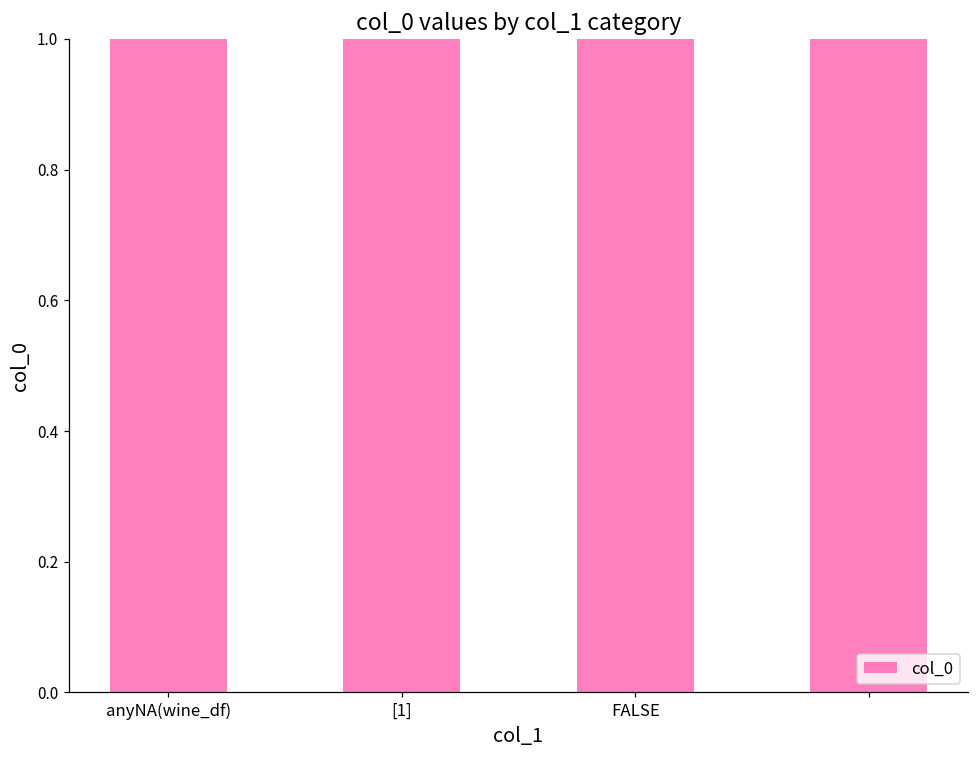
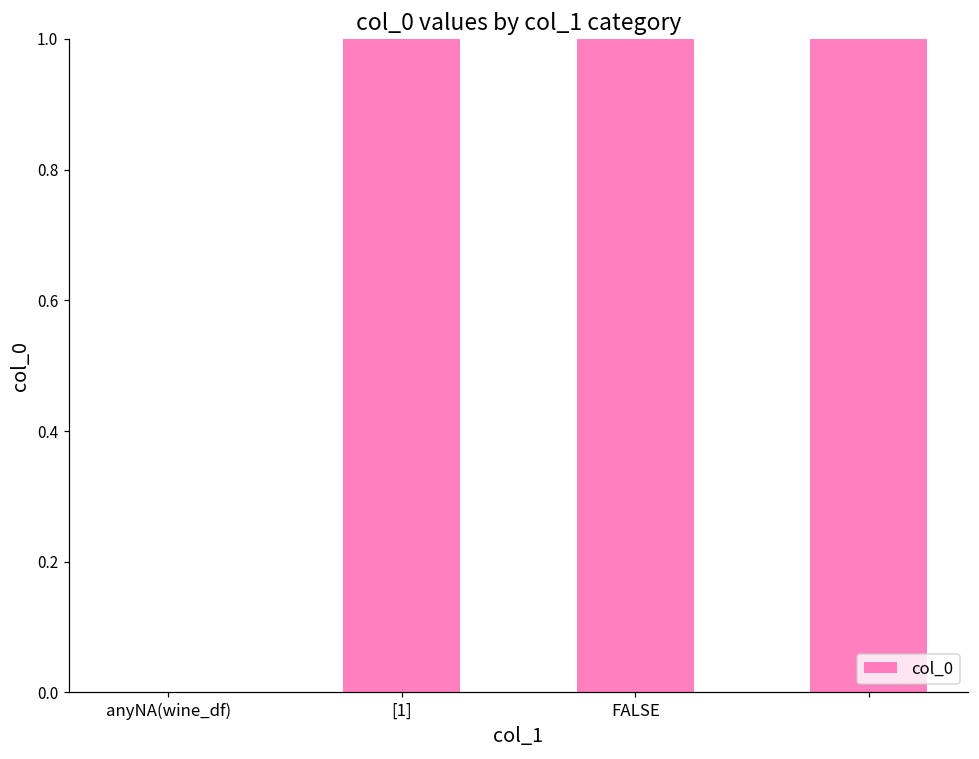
anyNA(wine_df): 1 -> 0
